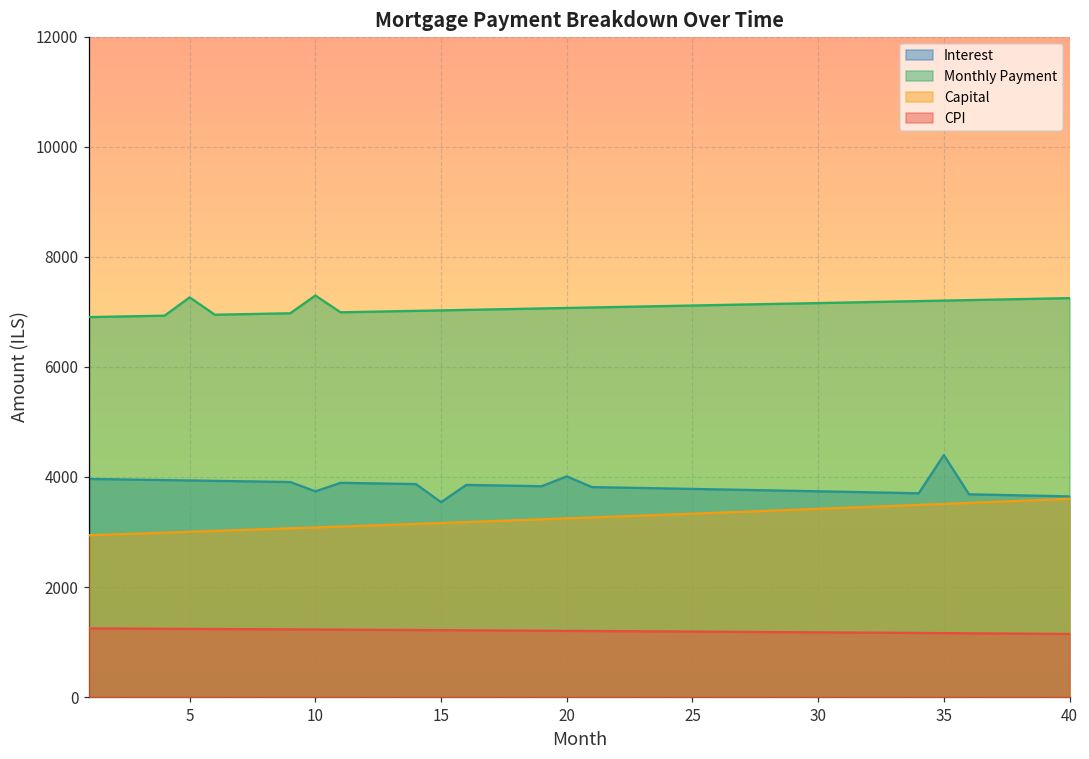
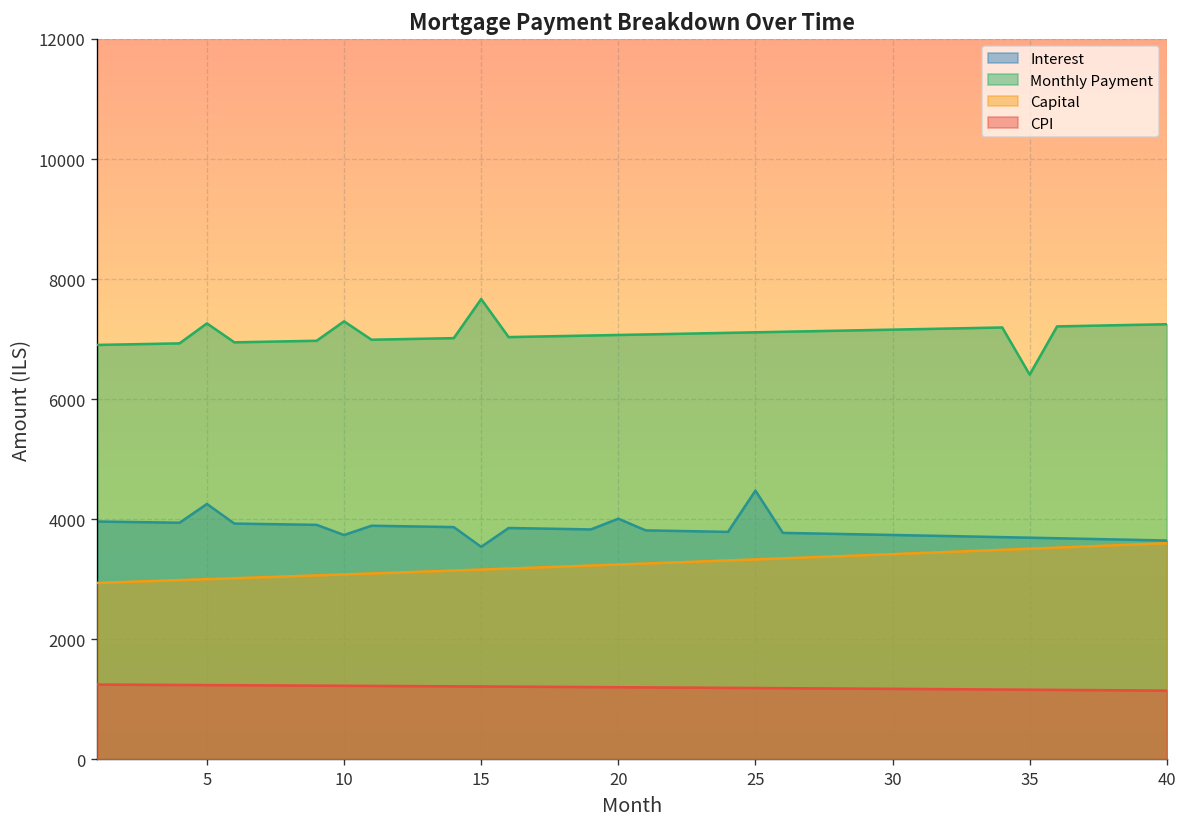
Interest, 5: 3900 -> 4300
Monthly Payment, 15: 7000 -> 7700
Interest, 25: 3800 -> 4500
Interest, 35: 4400 -> 3700
Monthly Payment, 35: 7200 -> 6400
